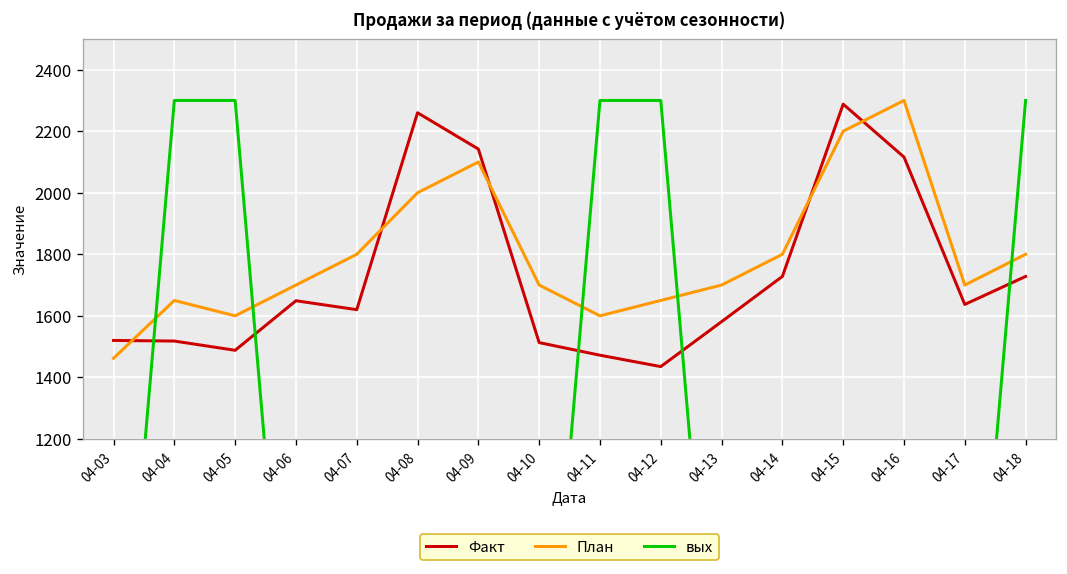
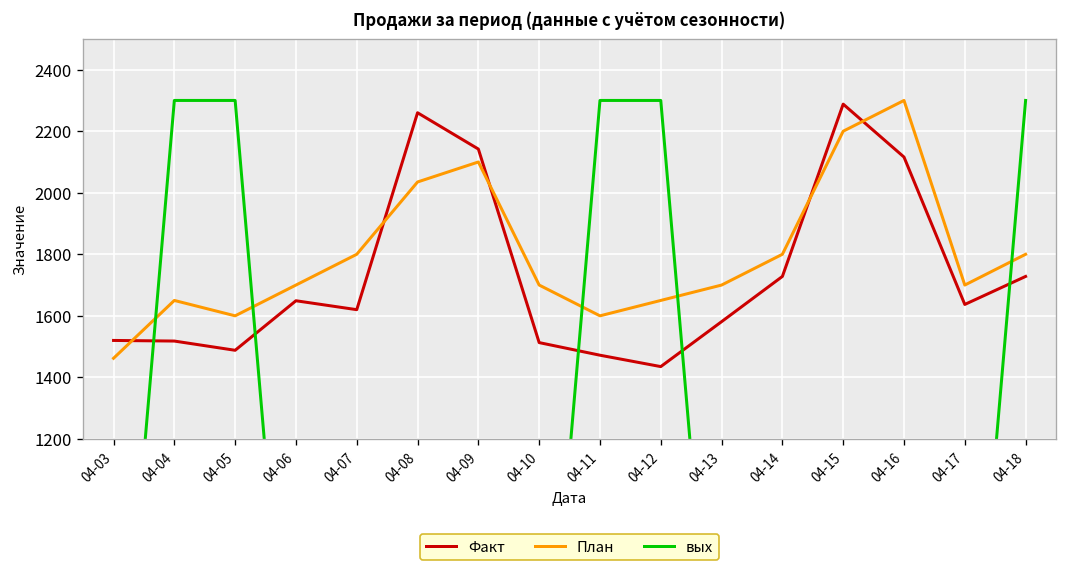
План, 04-08: 2000 -> 2040
